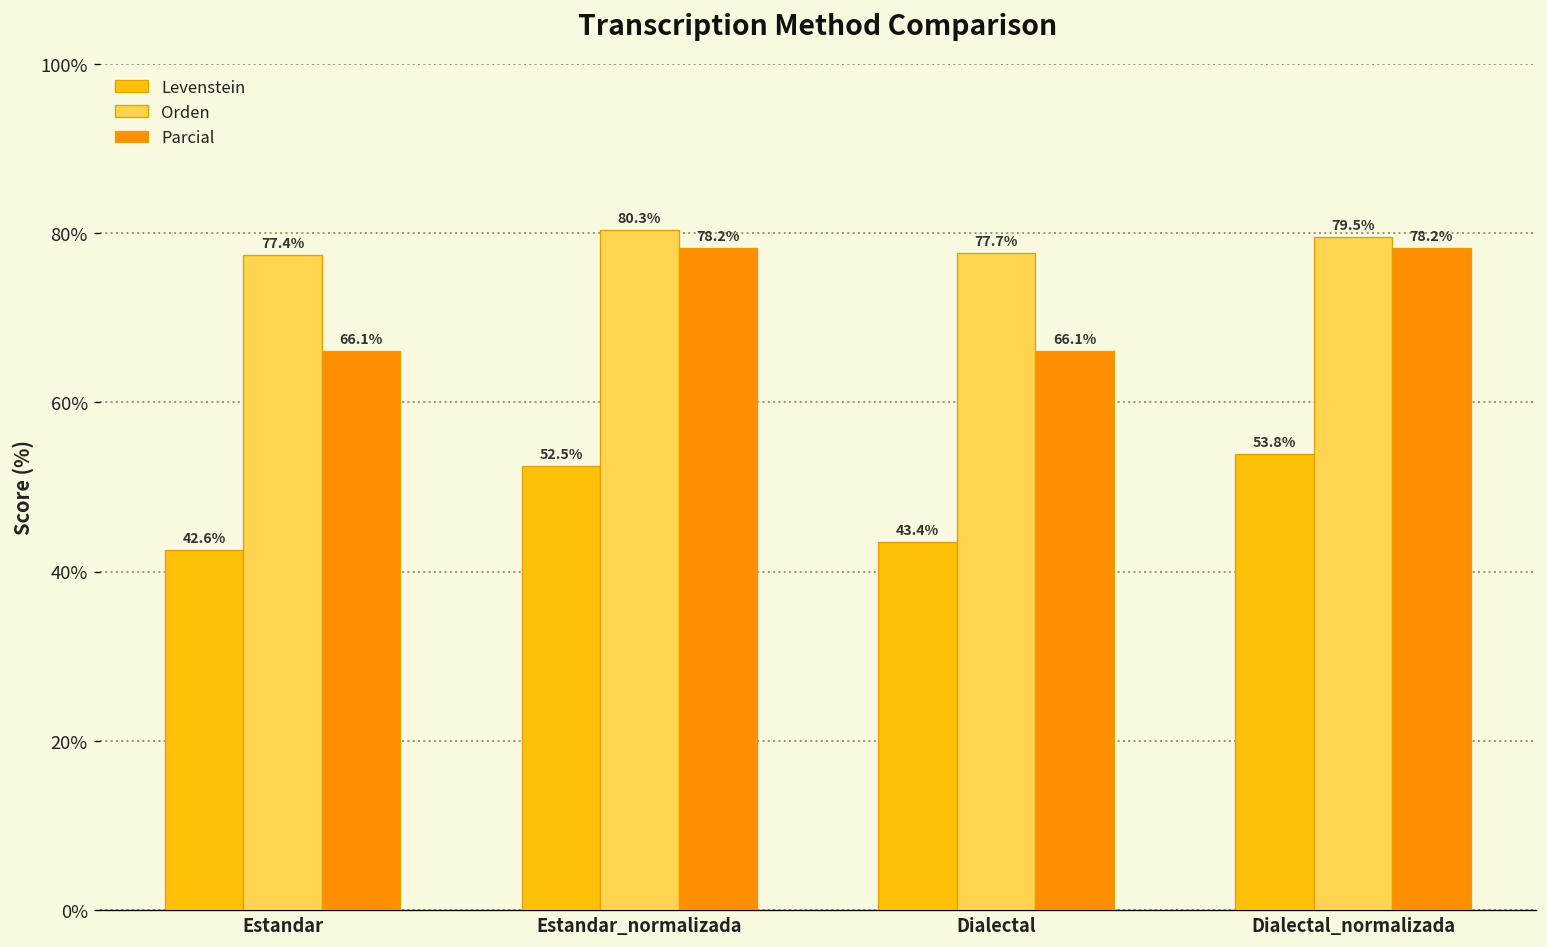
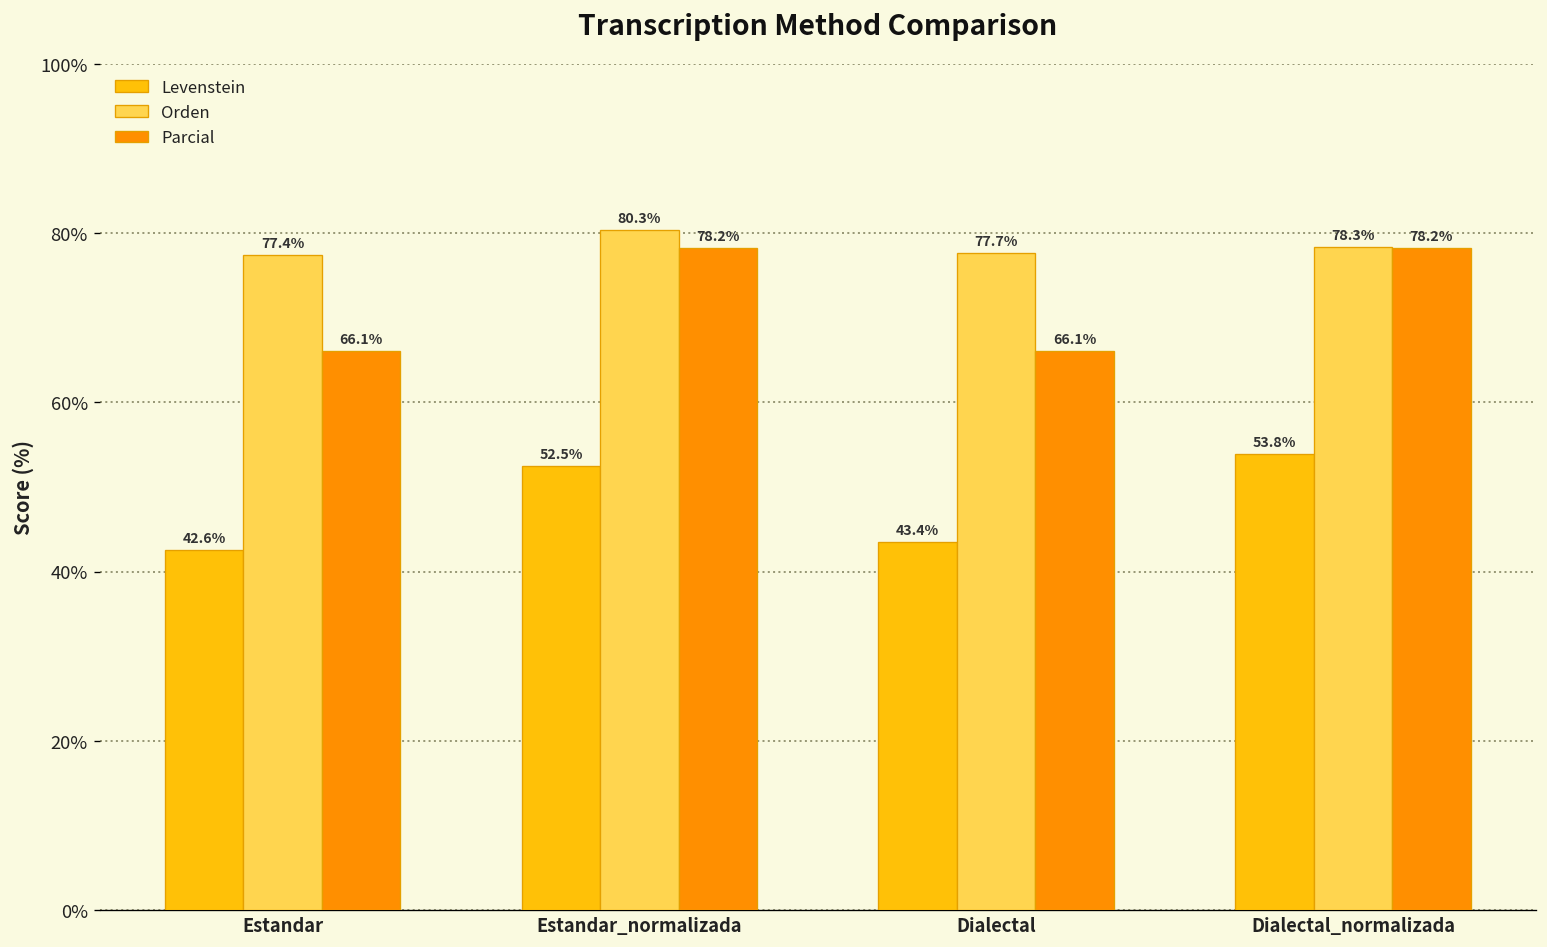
Orden, Dialectal_normalizada: 79.5% -> 78.3%
